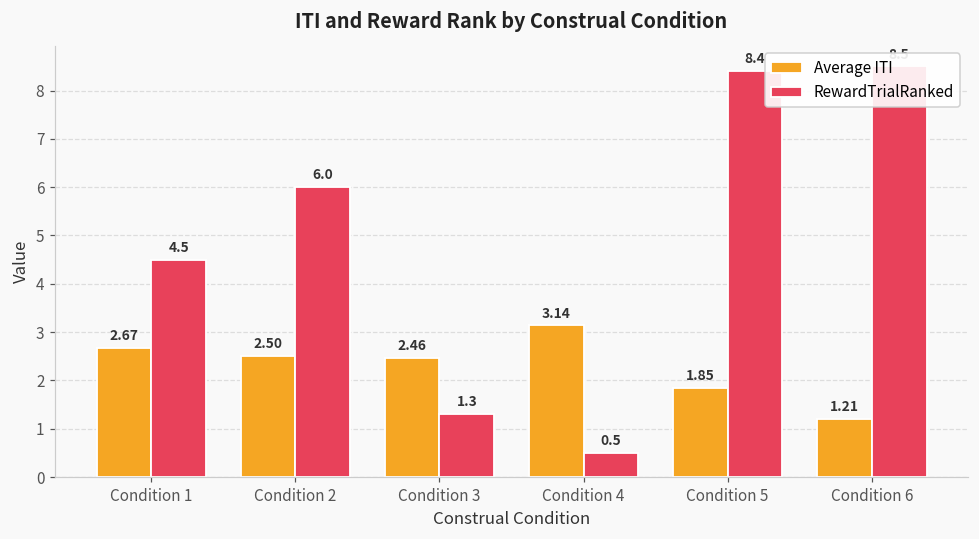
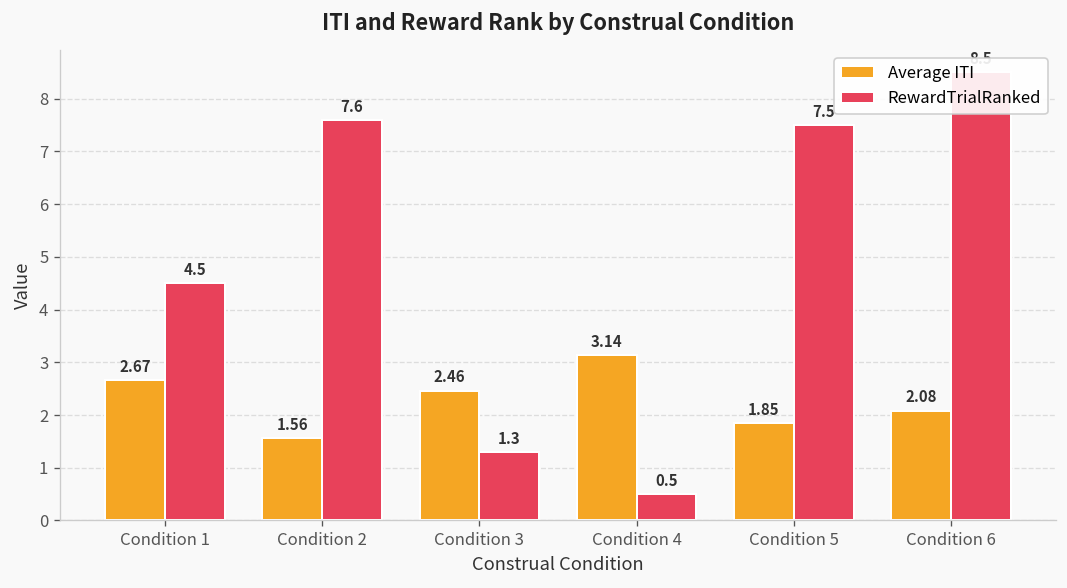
Average ITI, Condition 2: 2.50 -> 1.56
RewardTrialRanked, Condition 2: 6.0 -> 7.6
RewardTrialRanked, Condition 5: 8.4 -> 7.5
Average ITI, Condition 6: 1.21 -> 2.08
